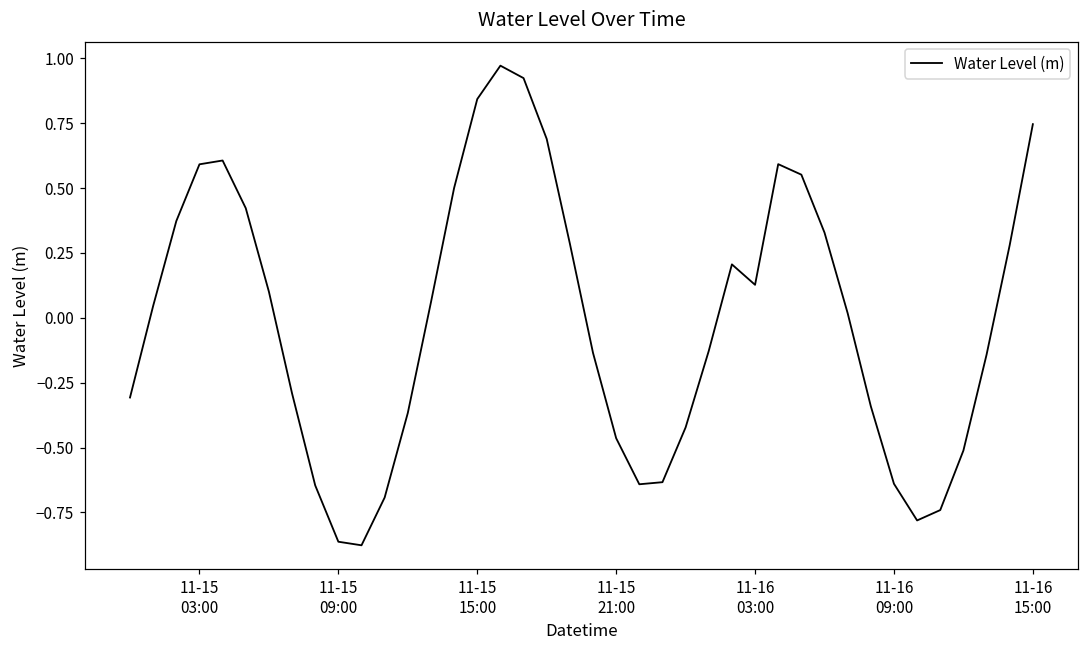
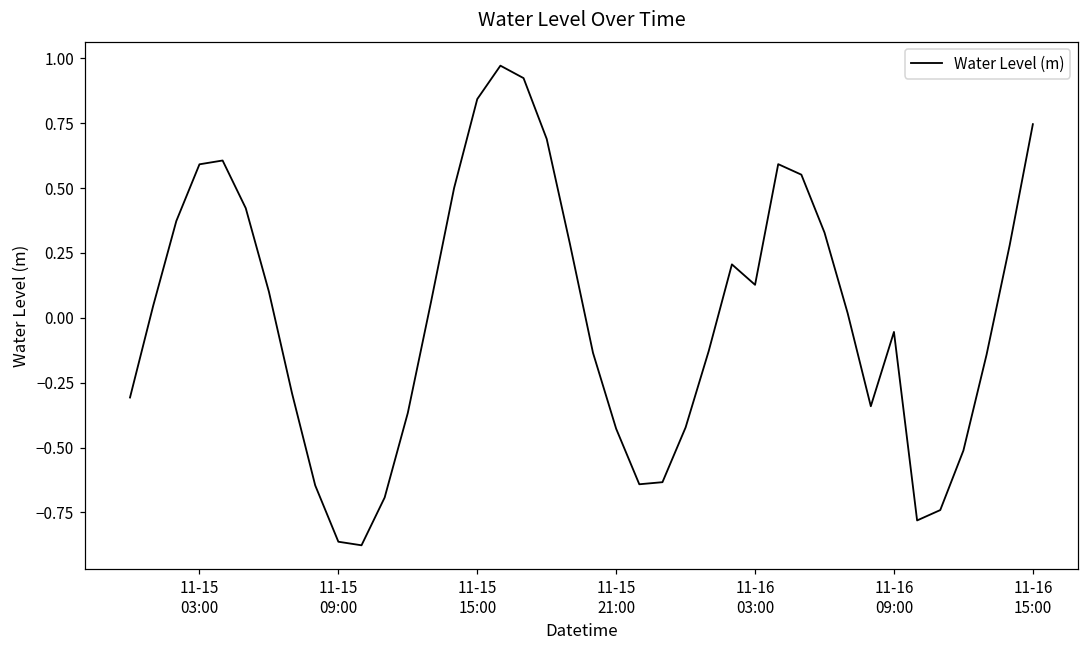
11-15 21:00: -0.46 -> -0.43
11-16 09:00: -0.64 -> -0.05
